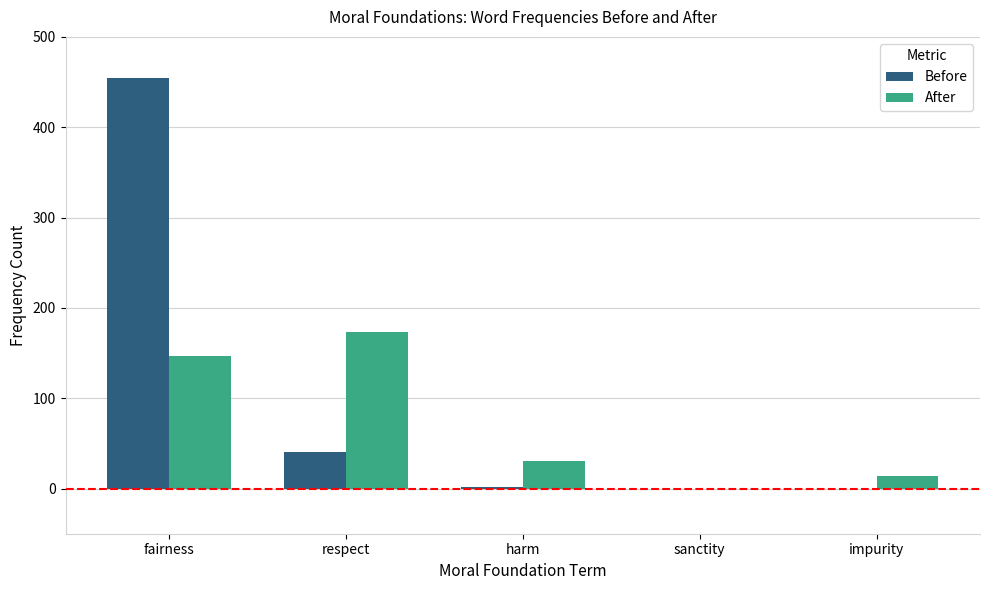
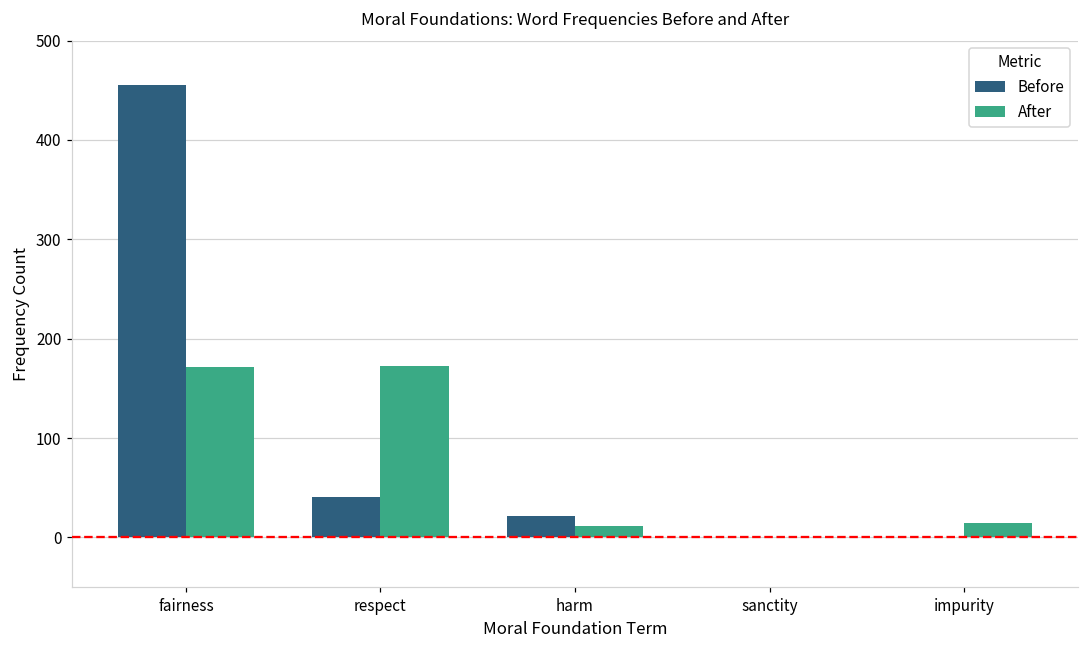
After, fairness: 150 -> 170
Before, harm: 0 -> 20
After, harm: 30 -> 10
